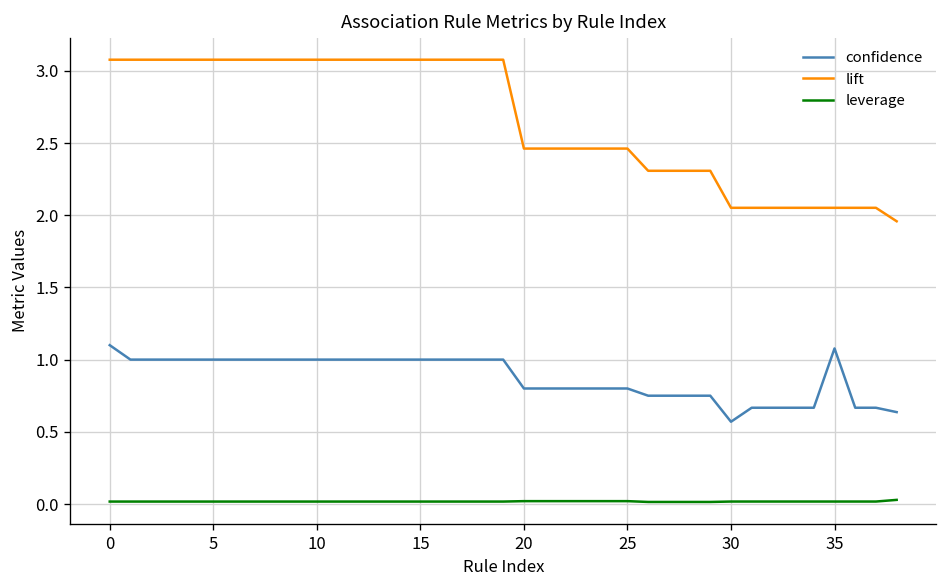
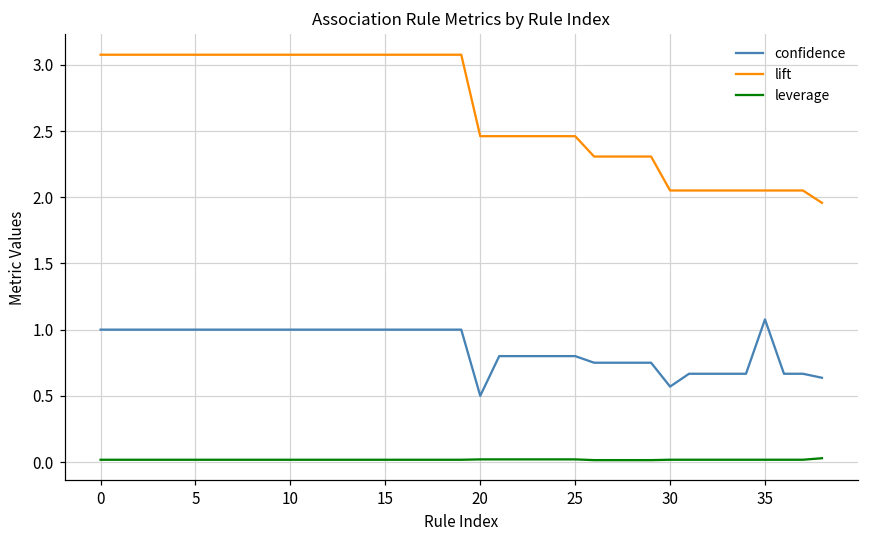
confidence, 0: 1.1 -> 1.0
confidence, 20: 0.8 -> 0.5
